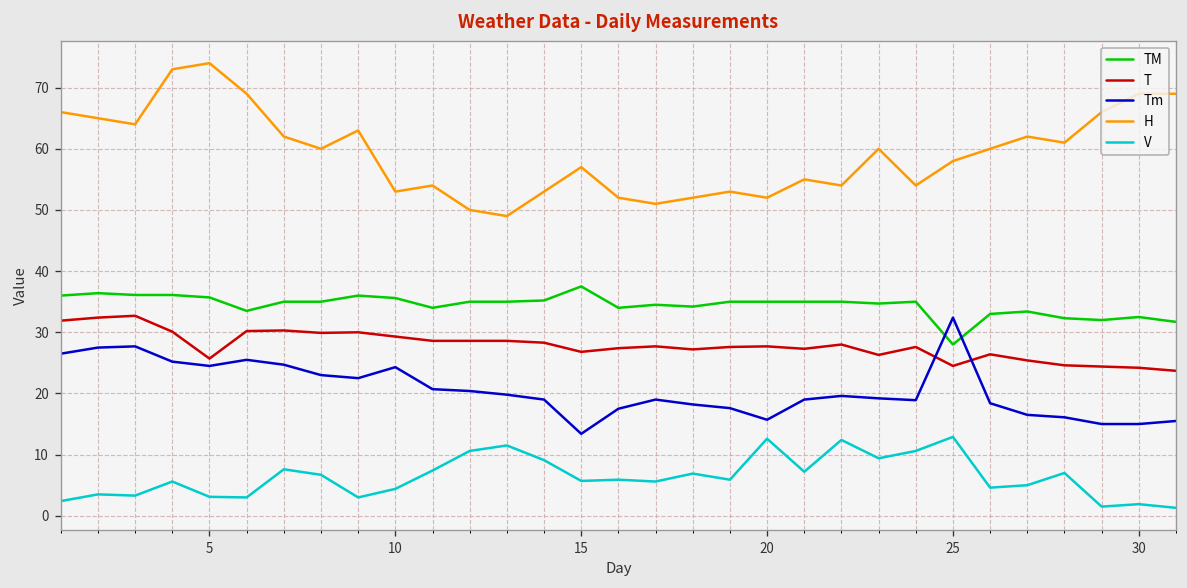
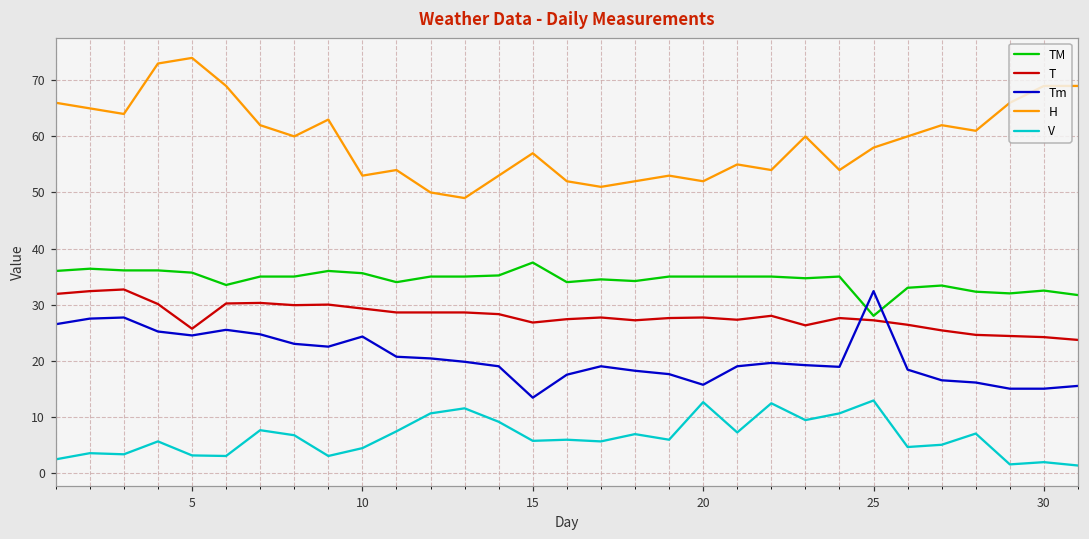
T, 25: 25 -> 27
